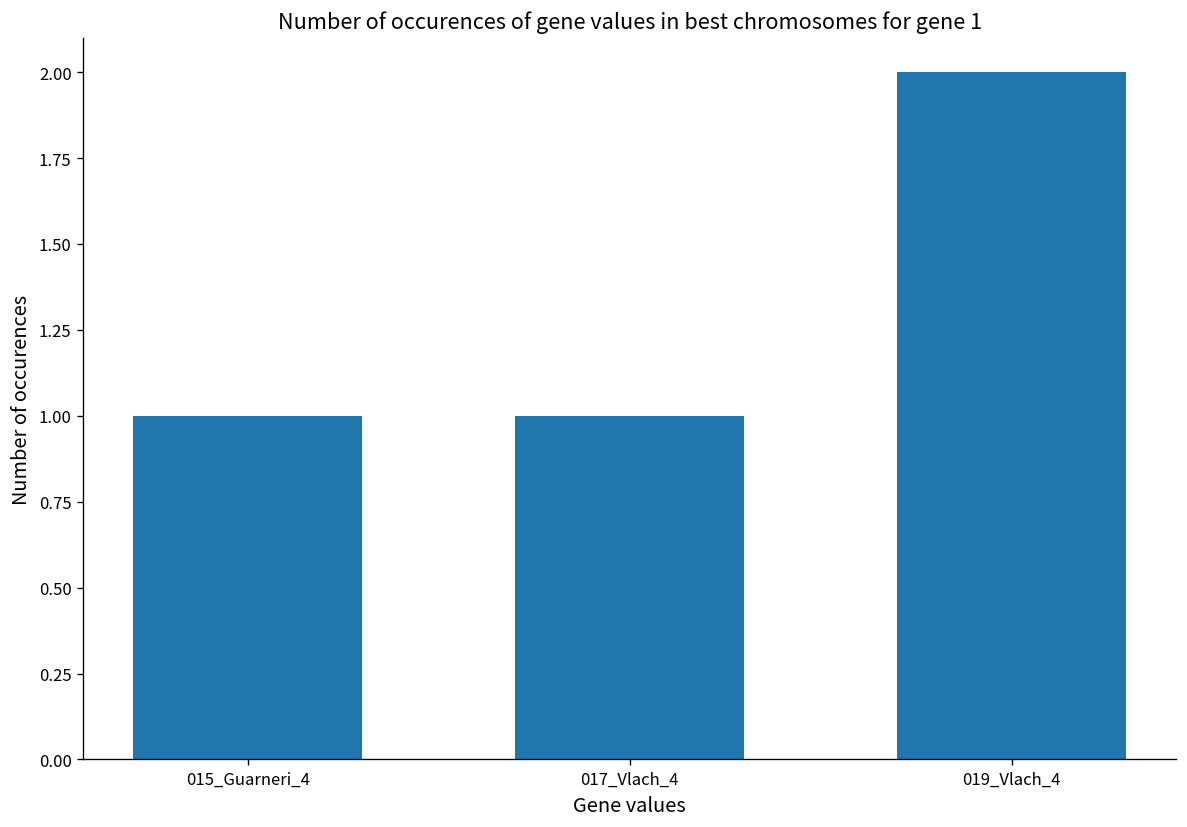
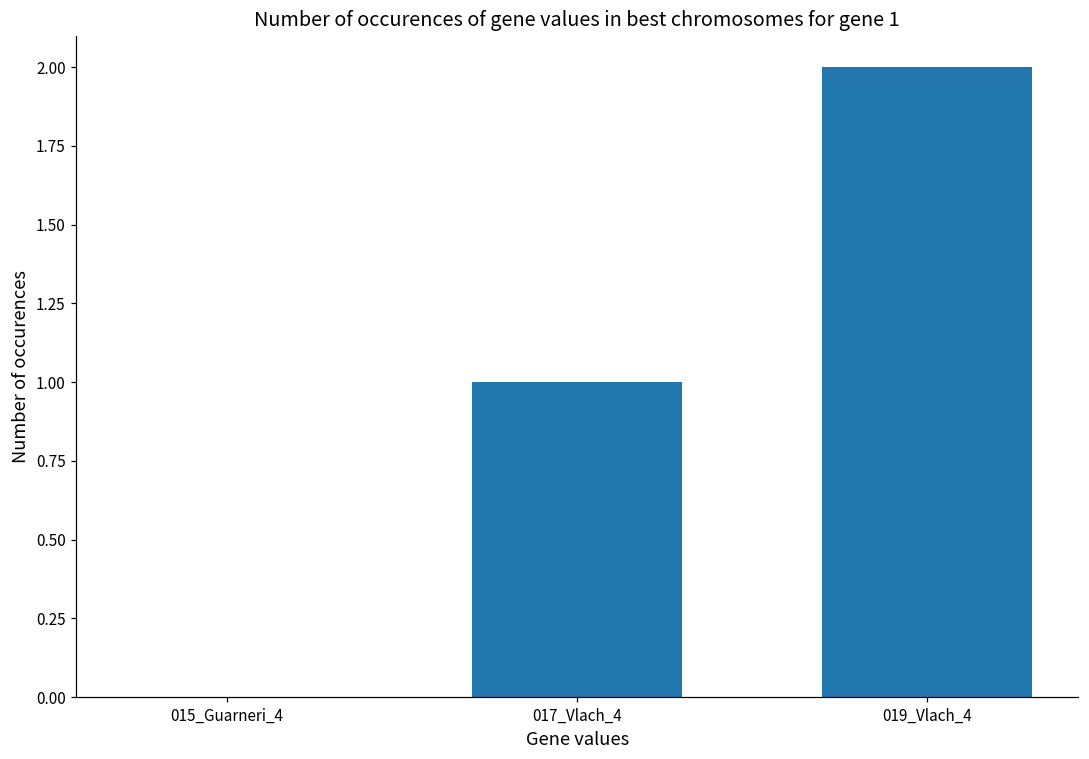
015_Guarneri_4: 1 -> 0
